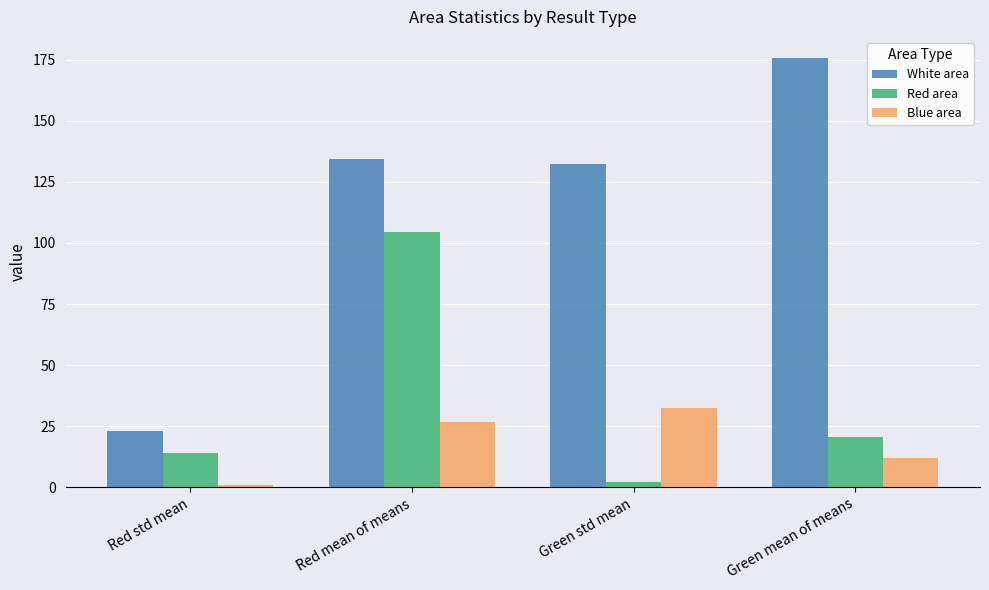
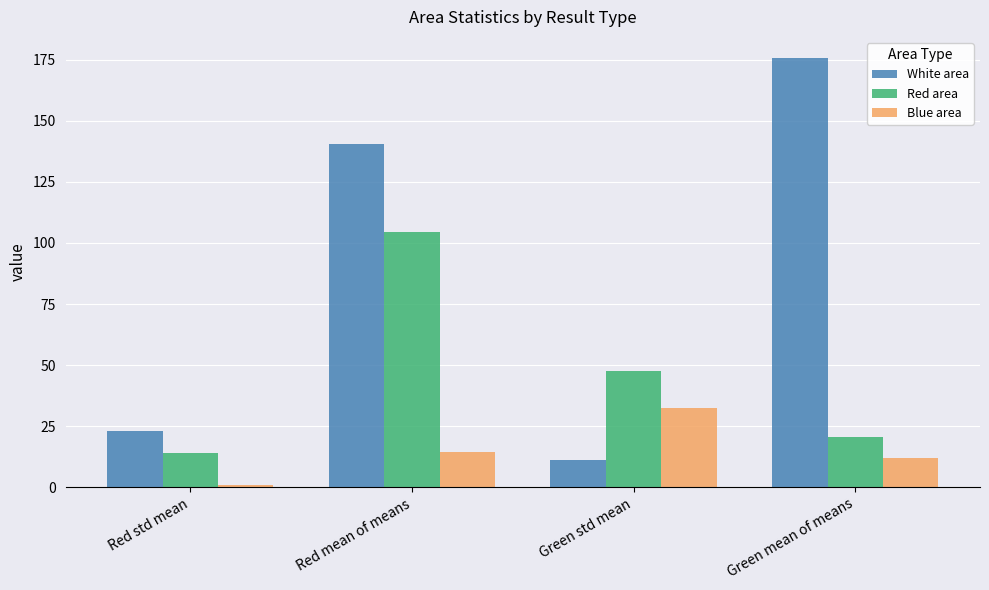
White area, Red mean of means: 134 -> 140
Blue area, Red mean of means: 27 -> 15
White area, Green std mean: 132 -> 11
Red area, Green std mean: 2 -> 48
